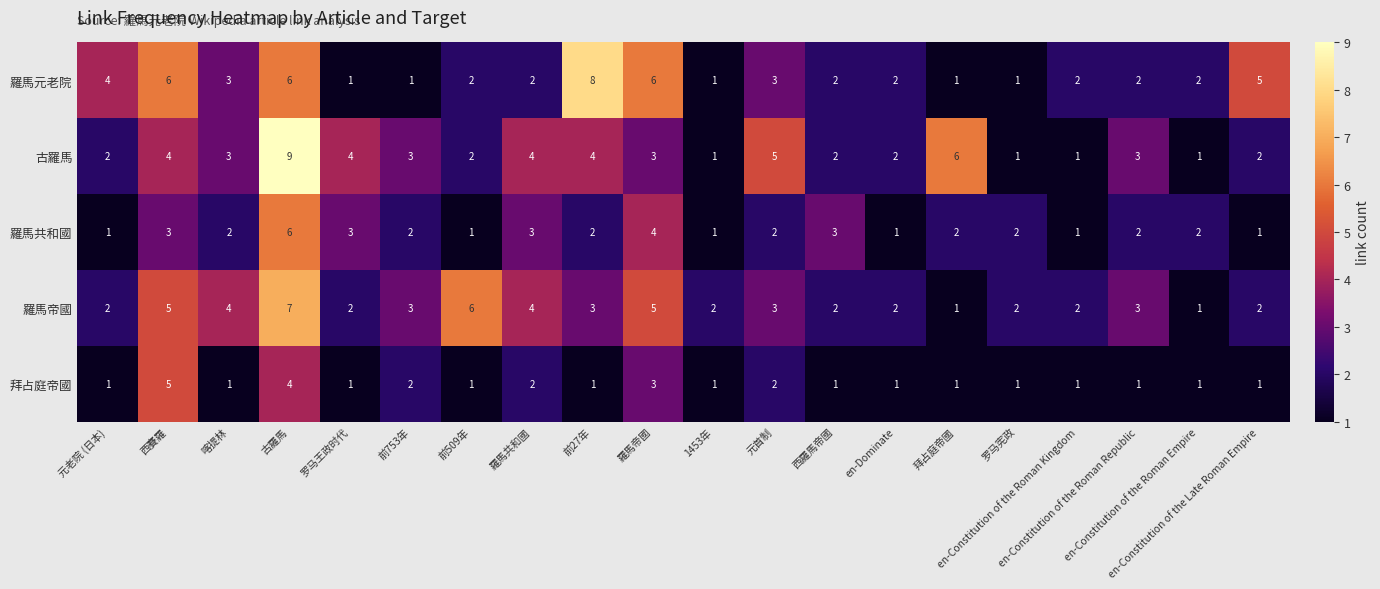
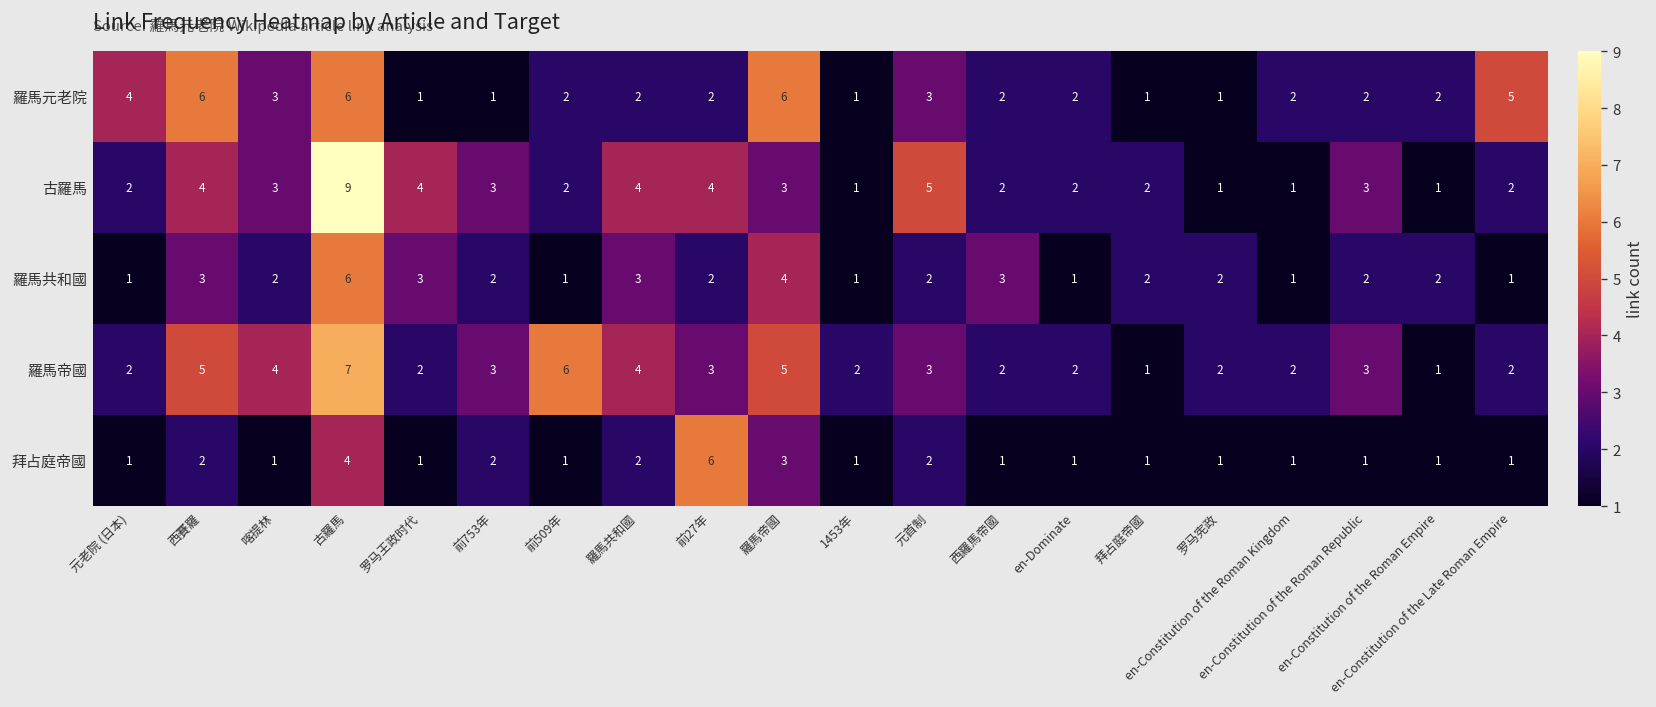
羅馬元老院, 前27年: 8 -> 2
古羅馬, 拜占庭帝國: 6 -> 2
拜占庭帝國, 西賽羅: 5 -> 2
拜占庭帝國, 前27年: 1 -> 6
